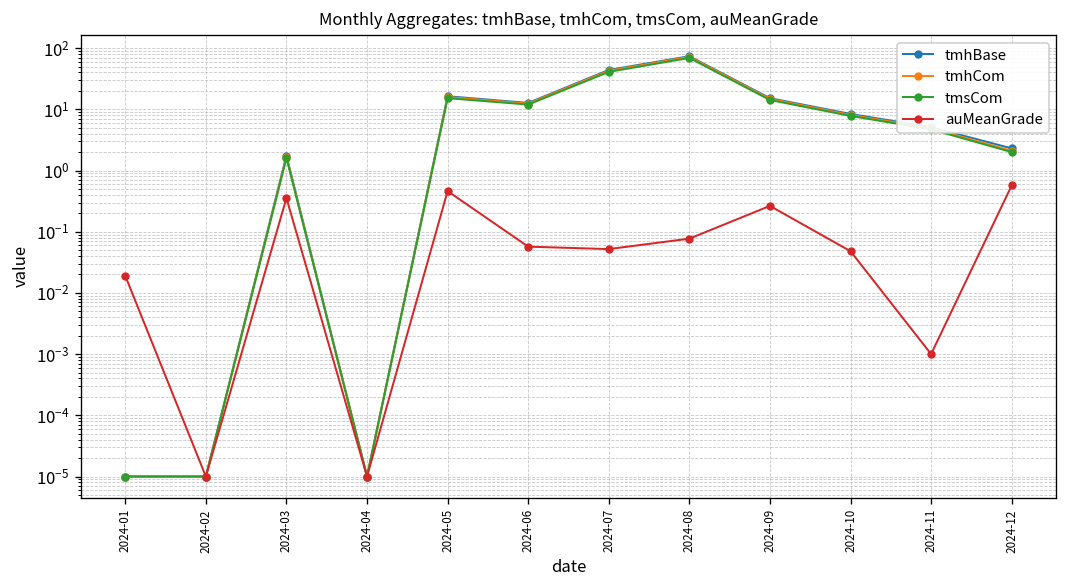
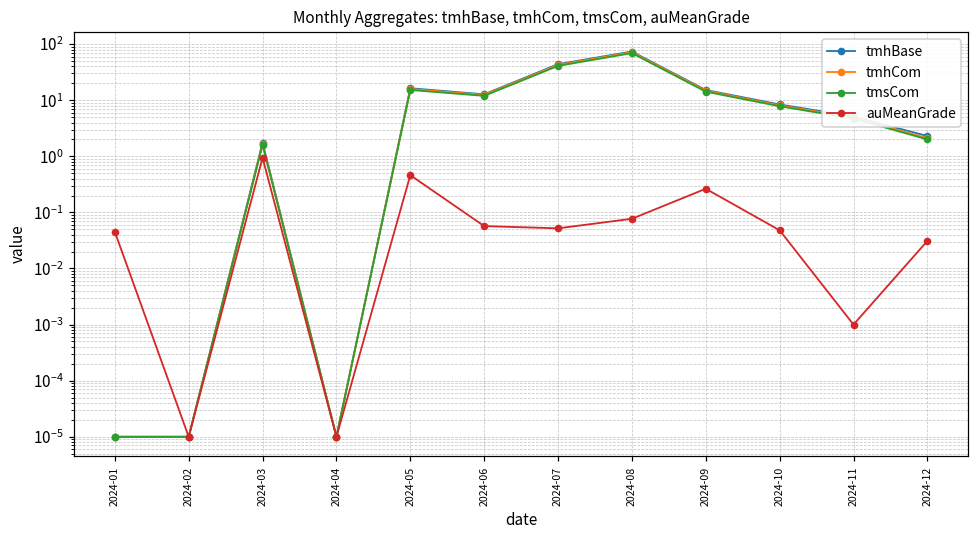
auMeanGrade, 2024-01: 0.019 -> 0.05
auMeanGrade, 2024-03: 0.4 -> 0.9
auMeanGrade, 2024-12: 0.6 -> 0.03
